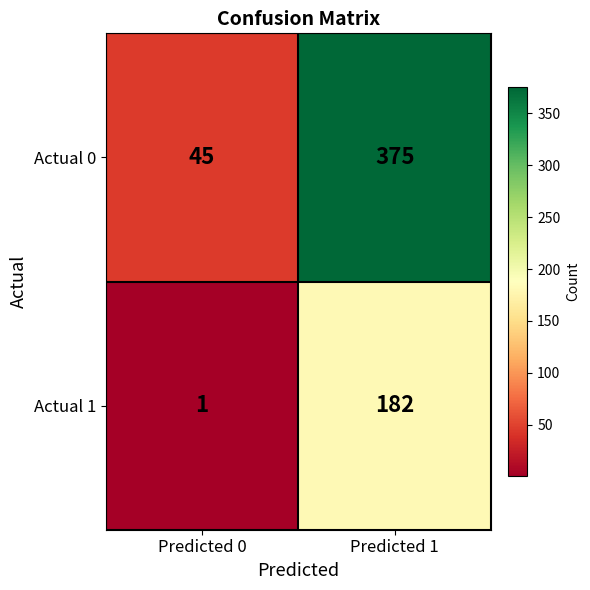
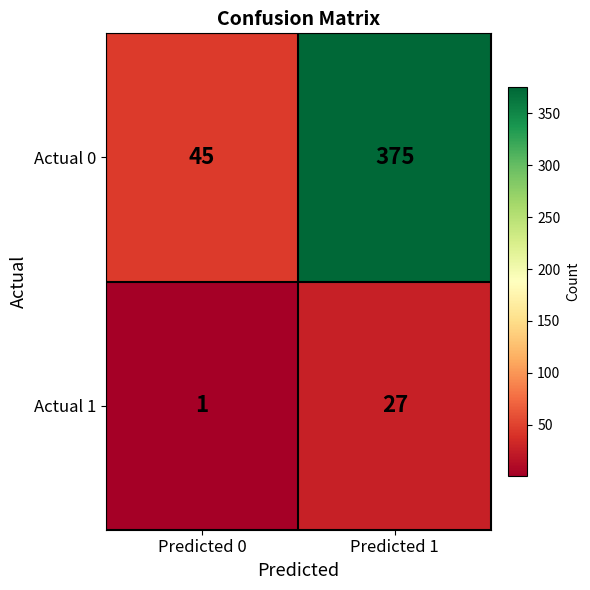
Actual 1, Predicted 1: 182 -> 27
